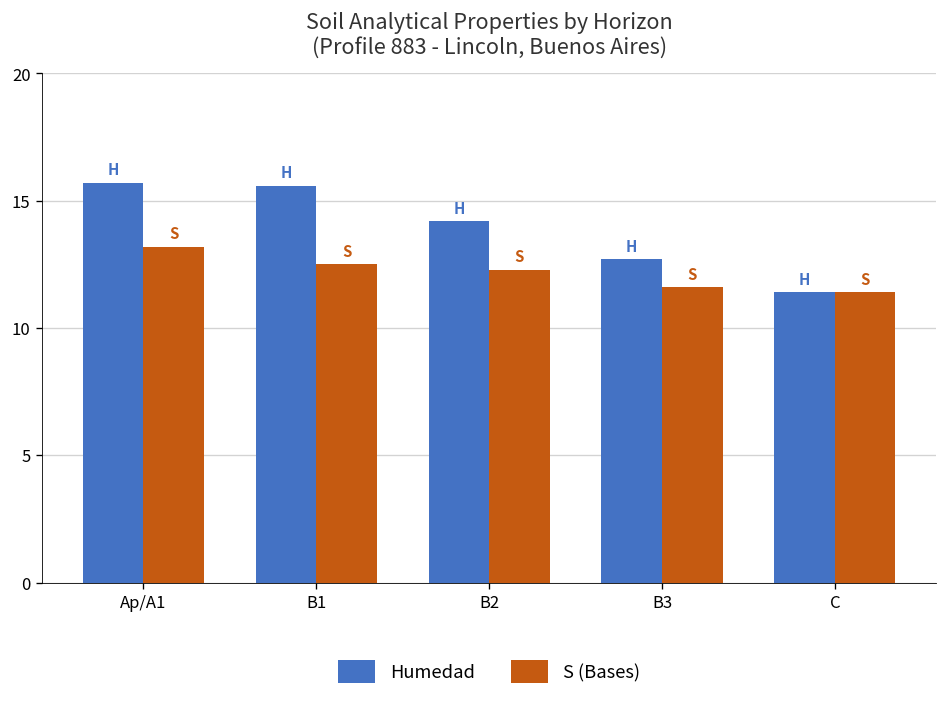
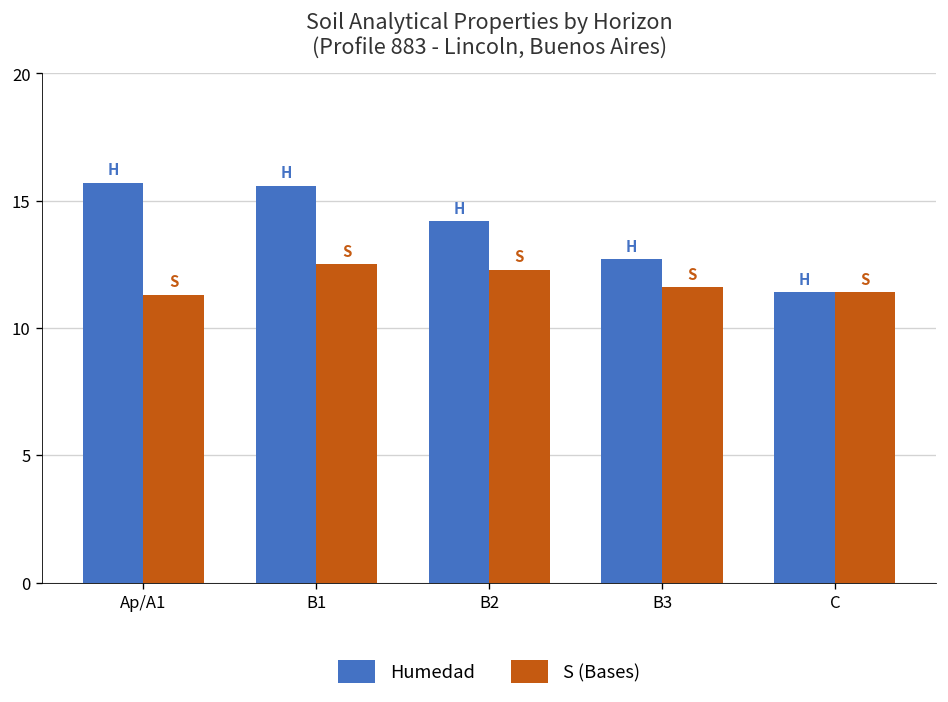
S (Bases), Ap/A1: 13.2 -> 11.3
